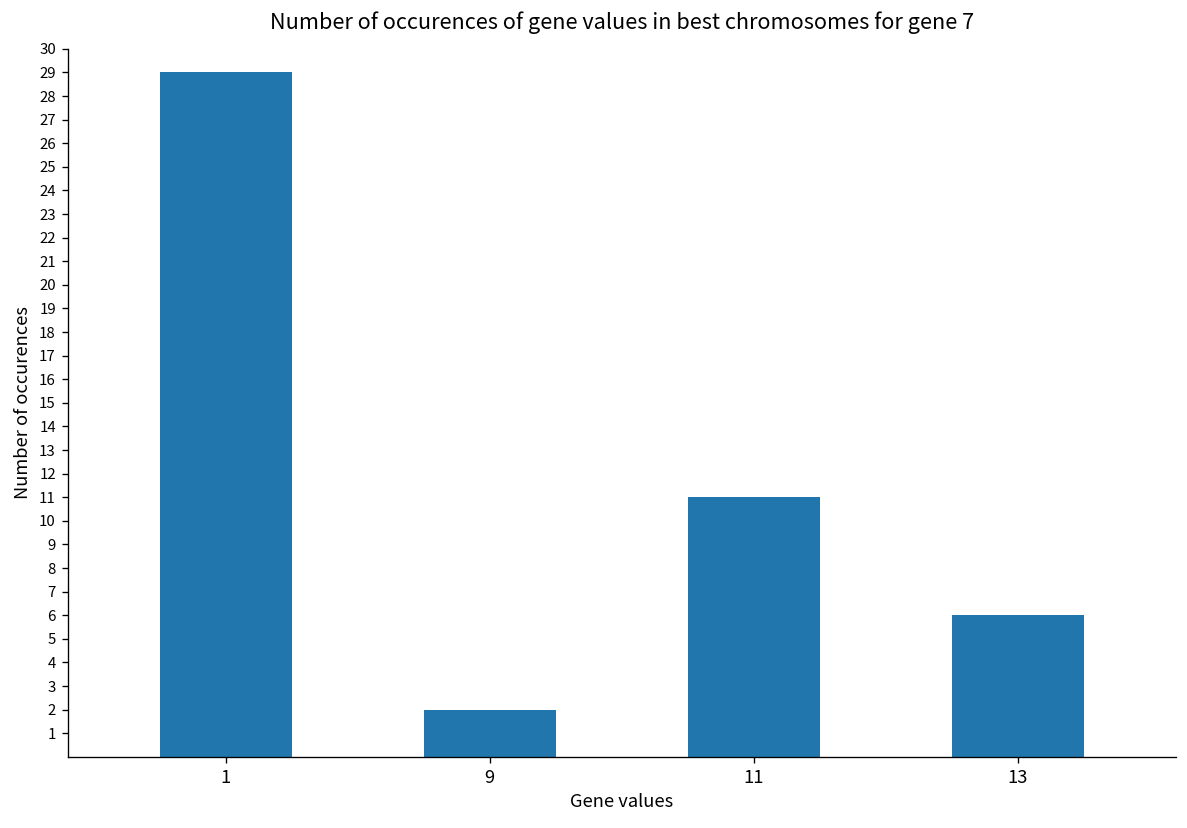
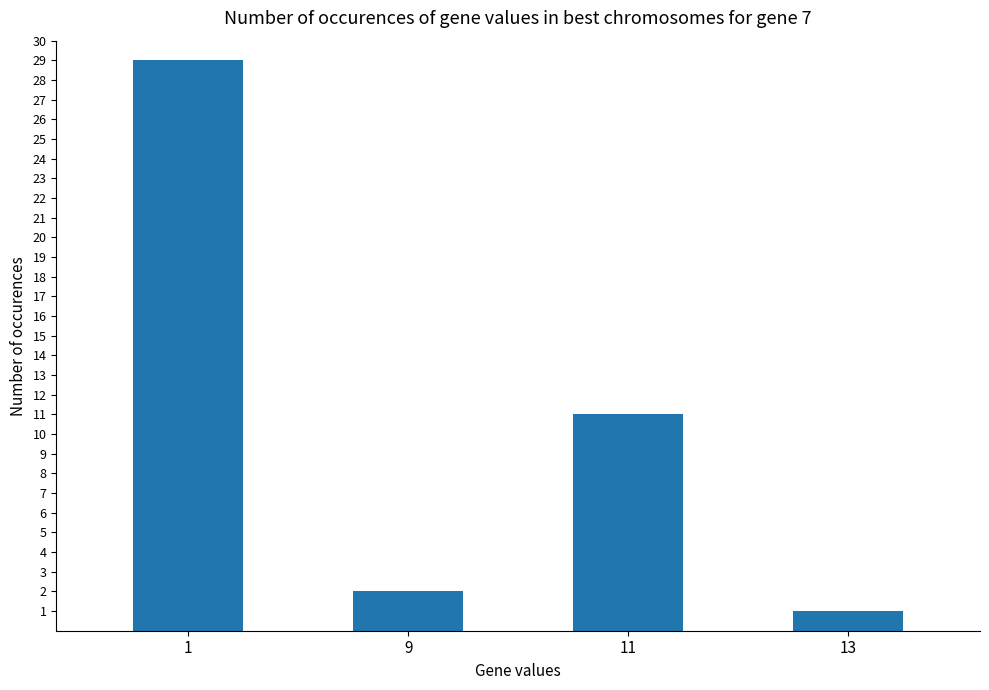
13: 6 -> 1
